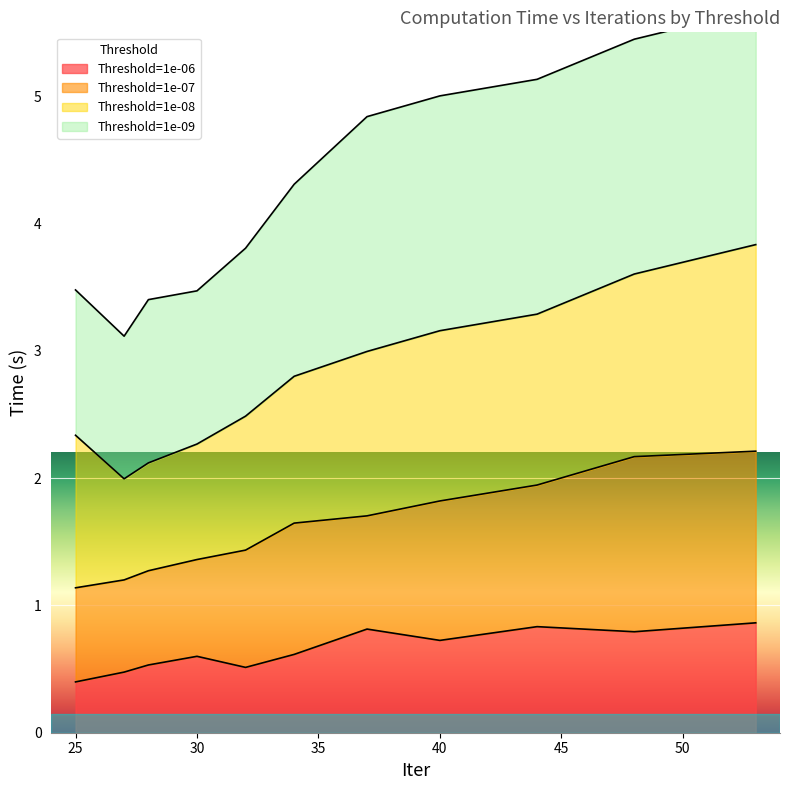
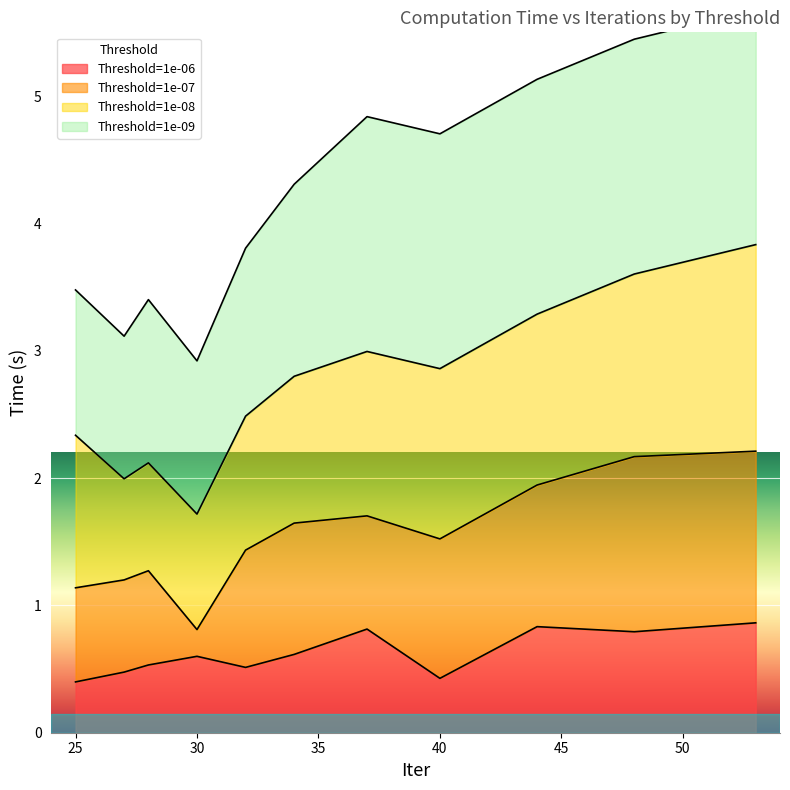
Threshold=1e-07, 30: 0.76 -> 0.21
Threshold=1e-06, 40: 0.73 -> 0.43
